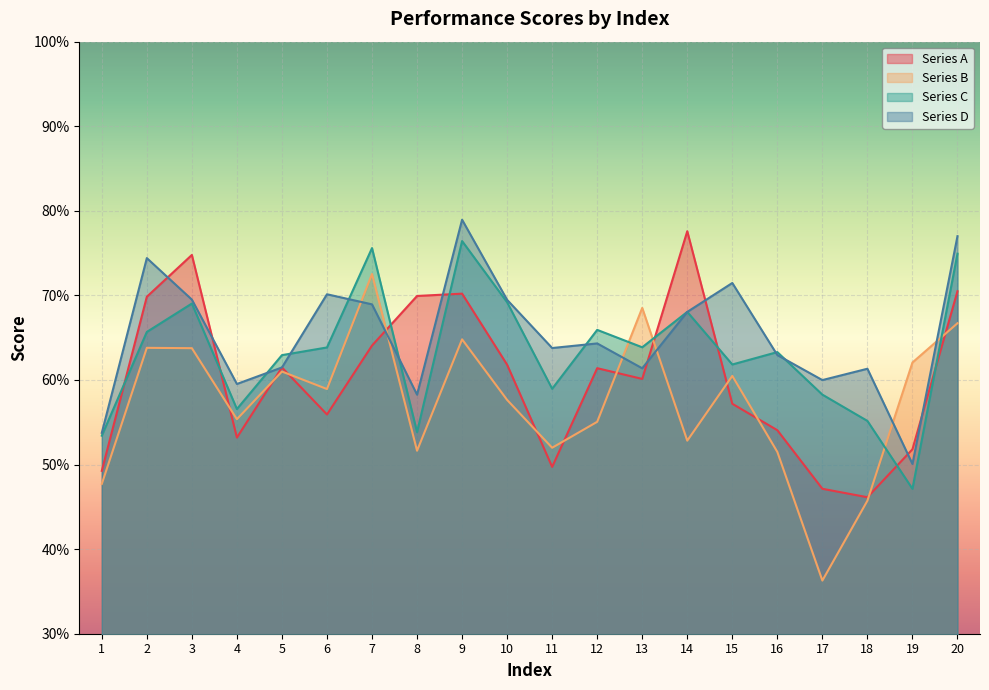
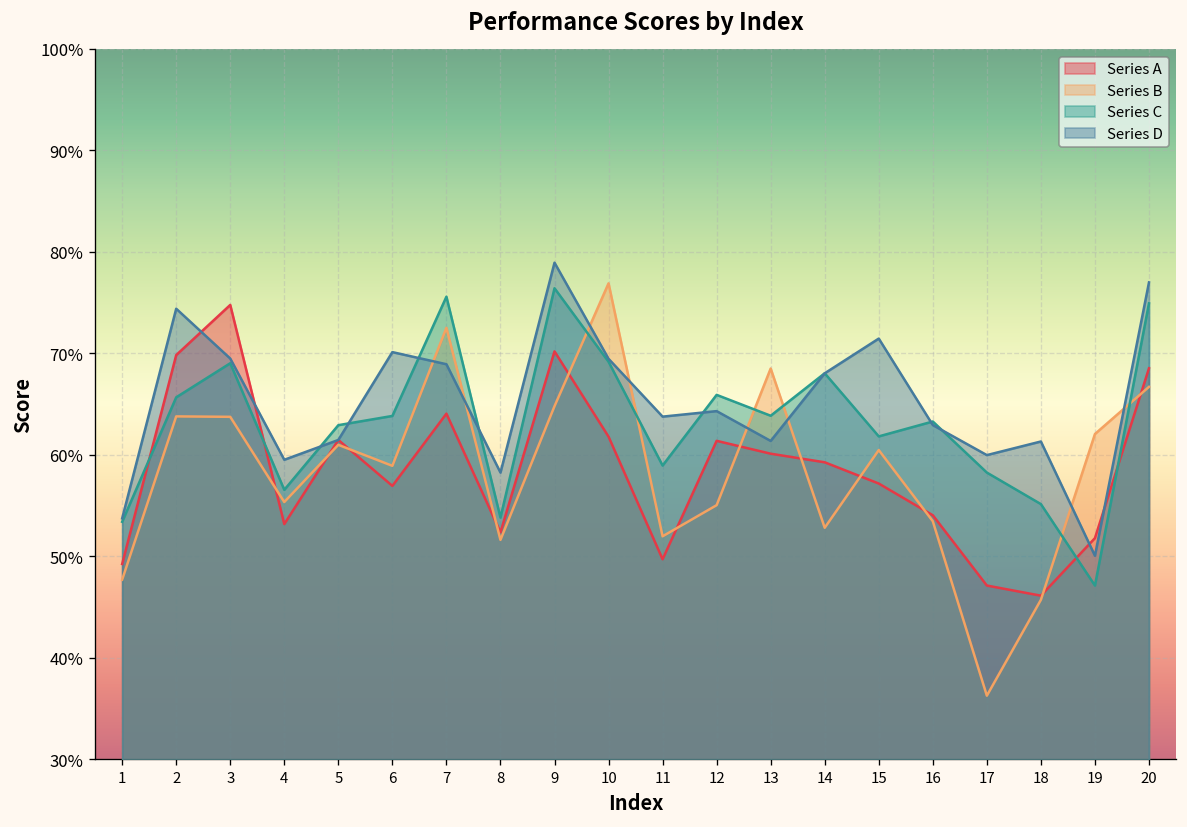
Series A, 6: 56% -> 57%
Series A, 8: 70% -> 52%
Series B, 10: 58% -> 77%
Series A, 14: 78% -> 59%
Series B, 16: 51% -> 53%
Series A, 20: 70% -> 69%
